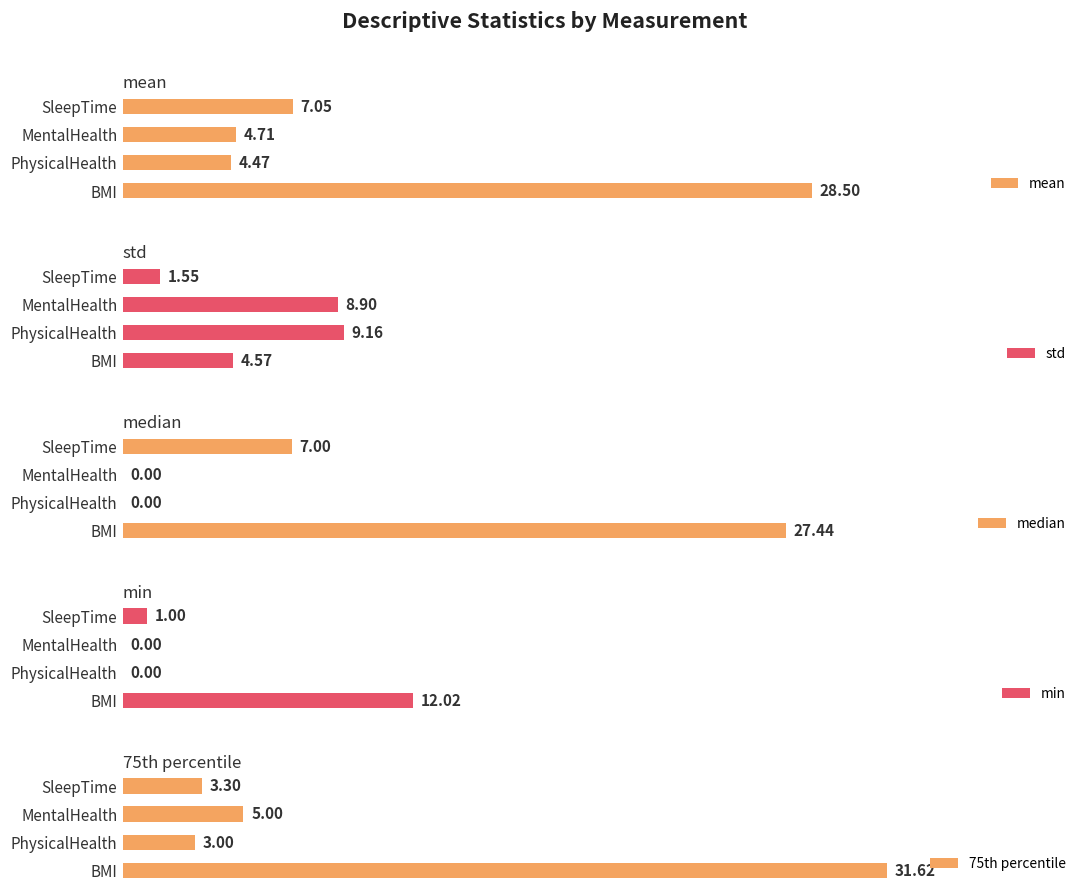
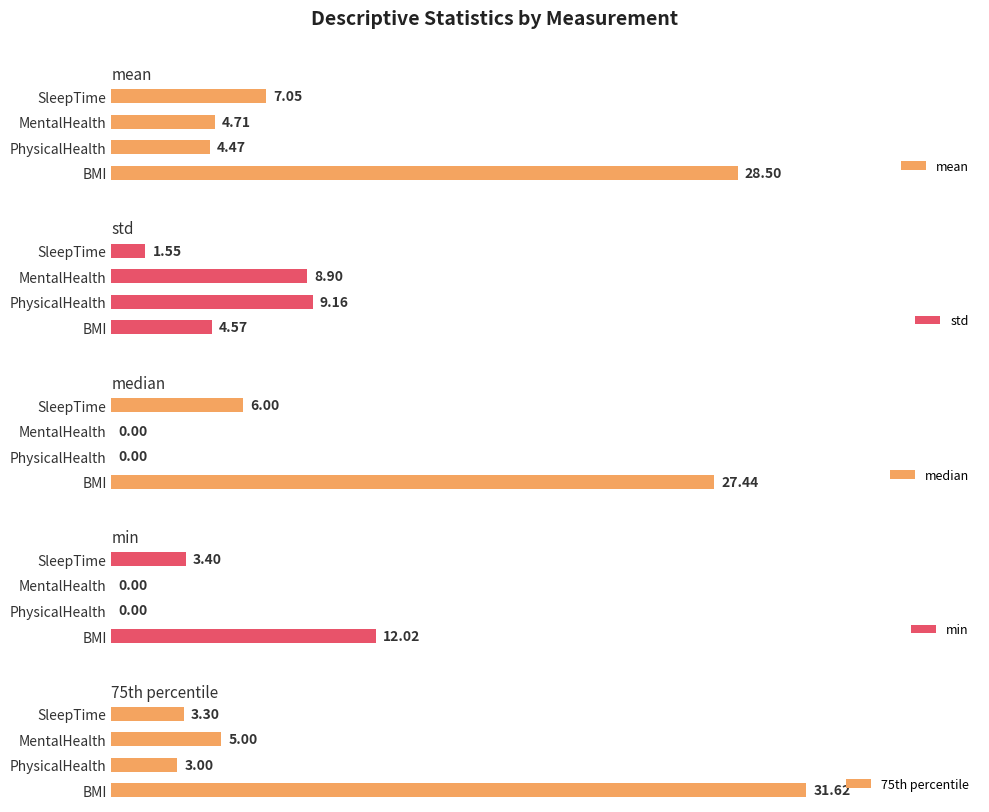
median, SleepTime: 7.00 -> 6.00
min, SleepTime: 1.00 -> 3.40
